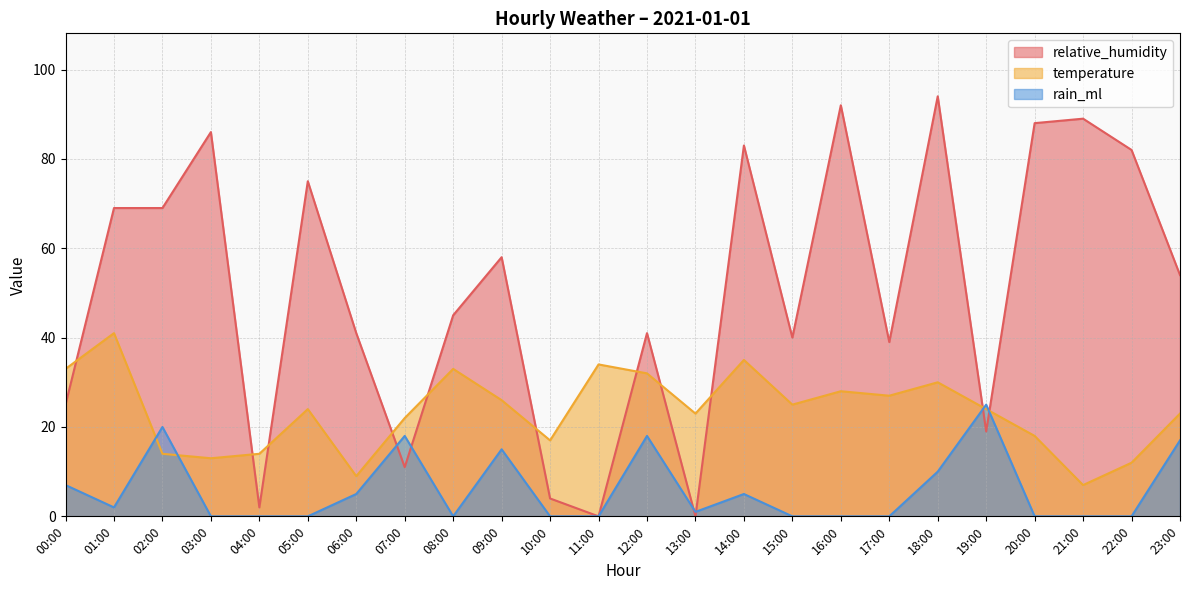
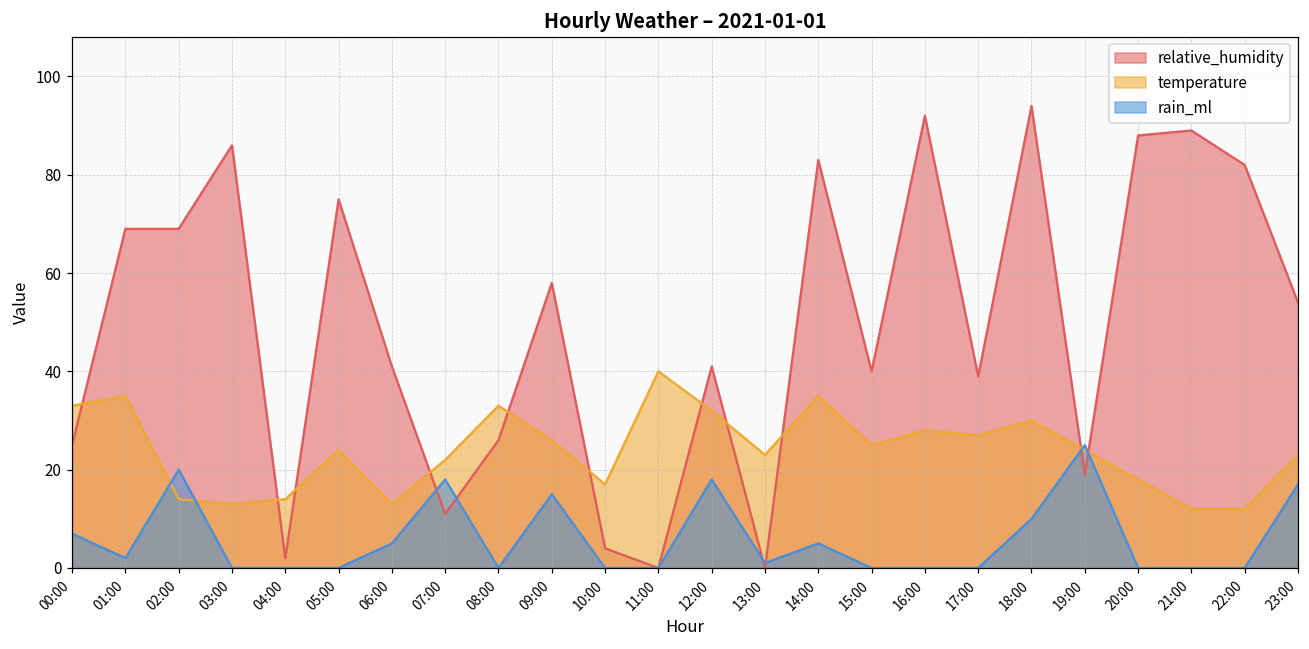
temperature, 01:00: 41 -> 35
temperature, 06:00: 9 -> 13
relative_humidity, 08:00: 45 -> 26
temperature, 11:00: 34 -> 40
temperature, 21:00: 7 -> 12
